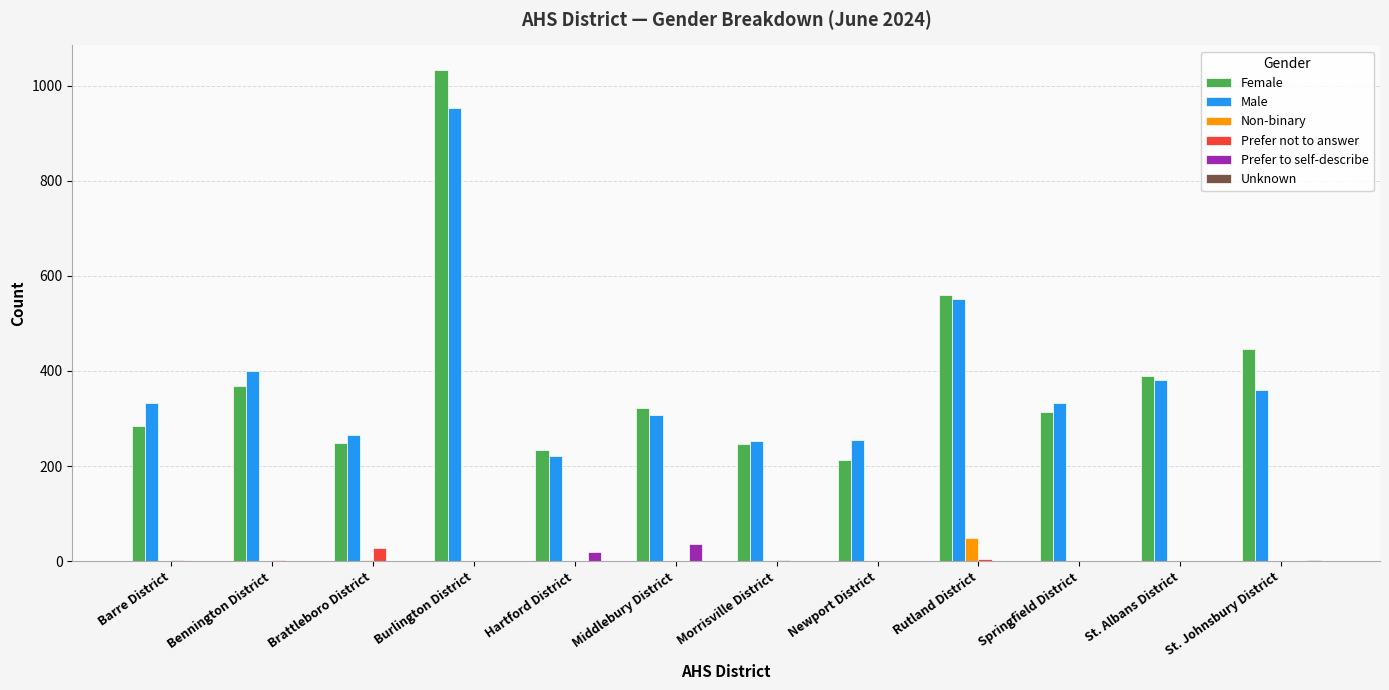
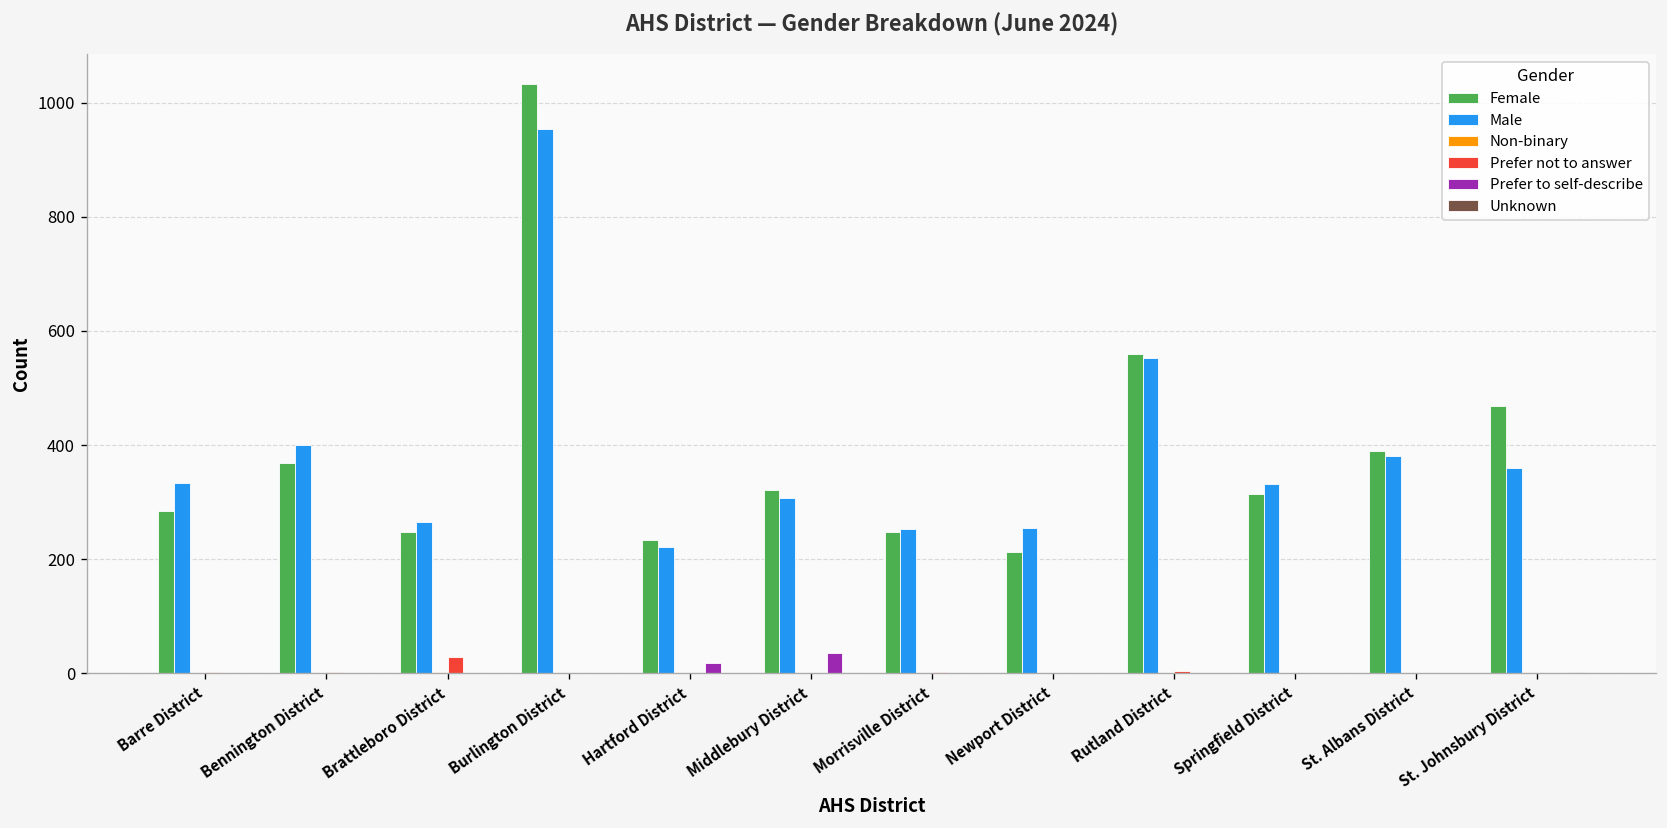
Non-binary, Rutland District: 50 -> 0
Female, St. Johnsbury District: 450 -> 470
